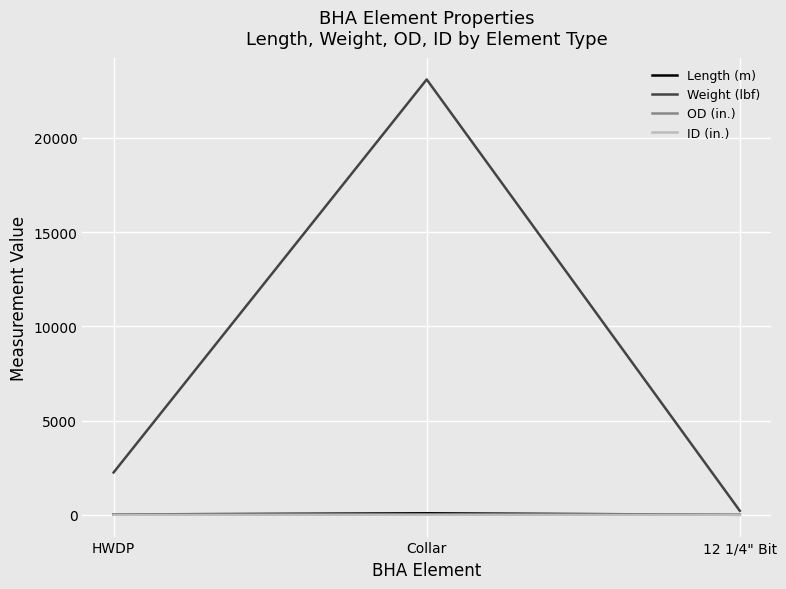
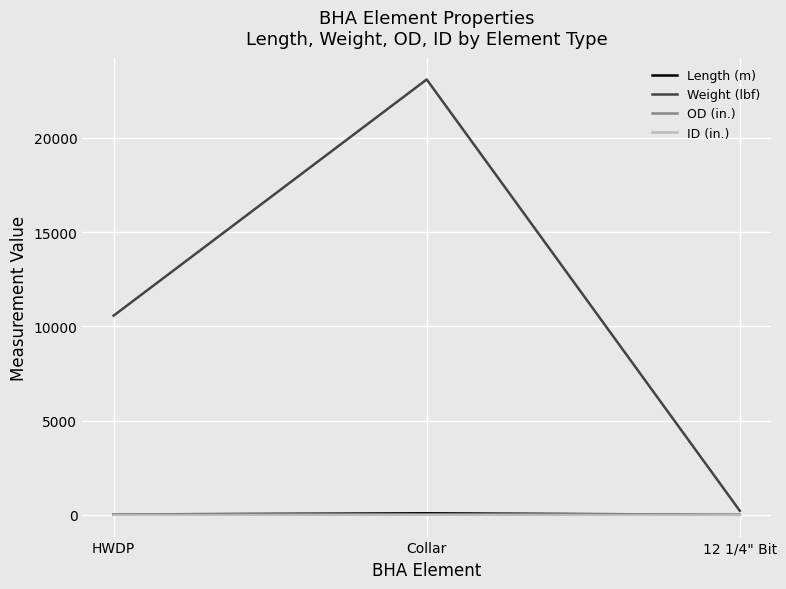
Weight (lbf), HWDP: 2200 -> 10600
